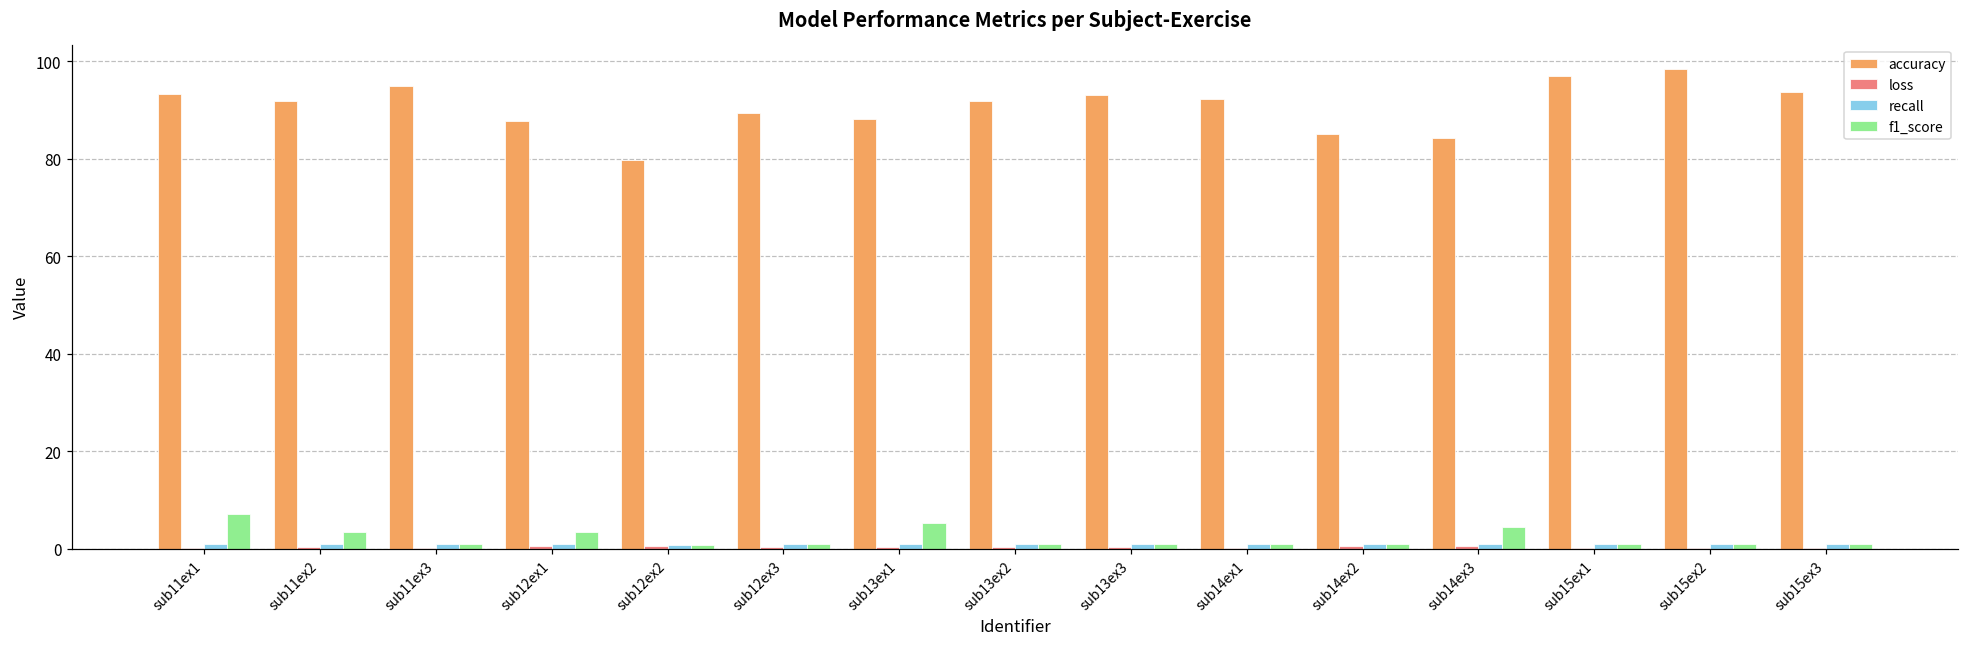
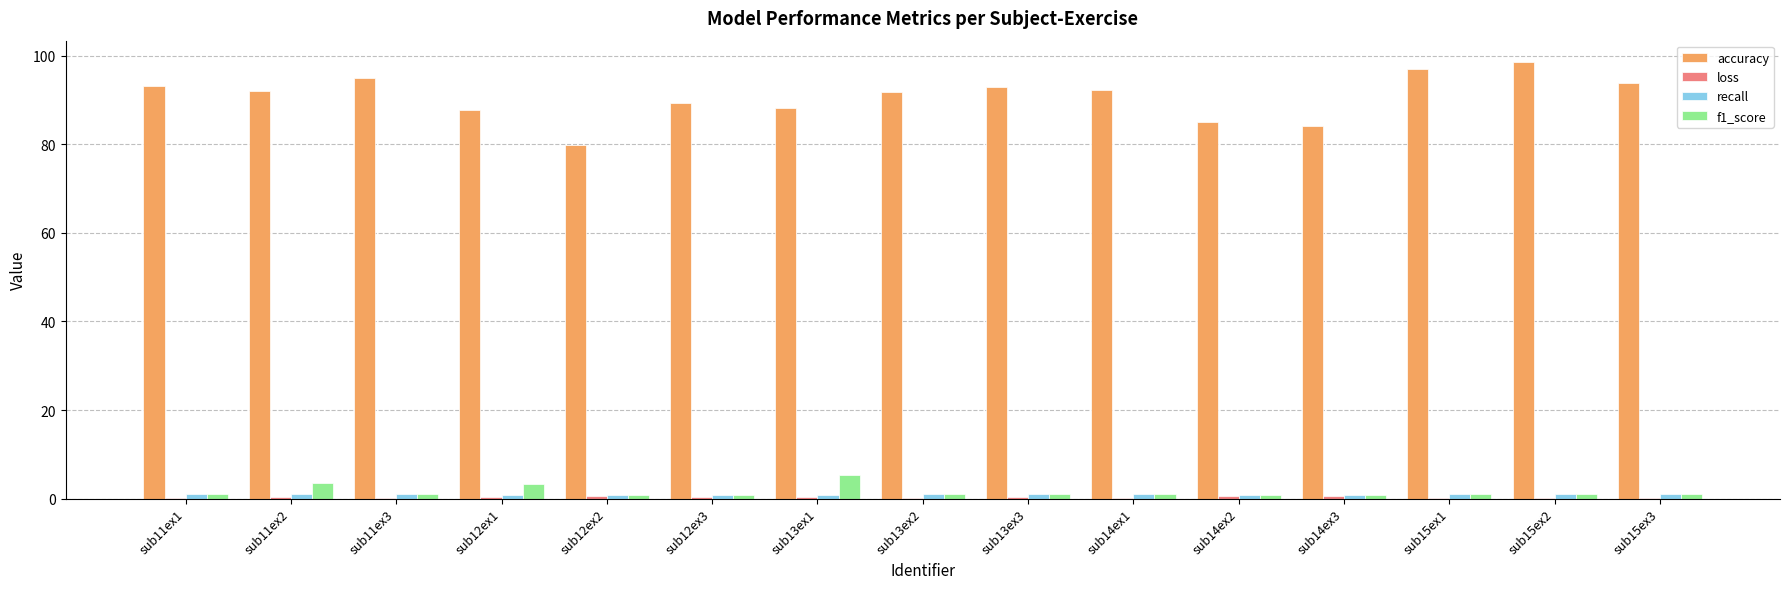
f1_score, sub11ex1: 7 -> 1
f1_score, sub14ex3: 4 -> 1
